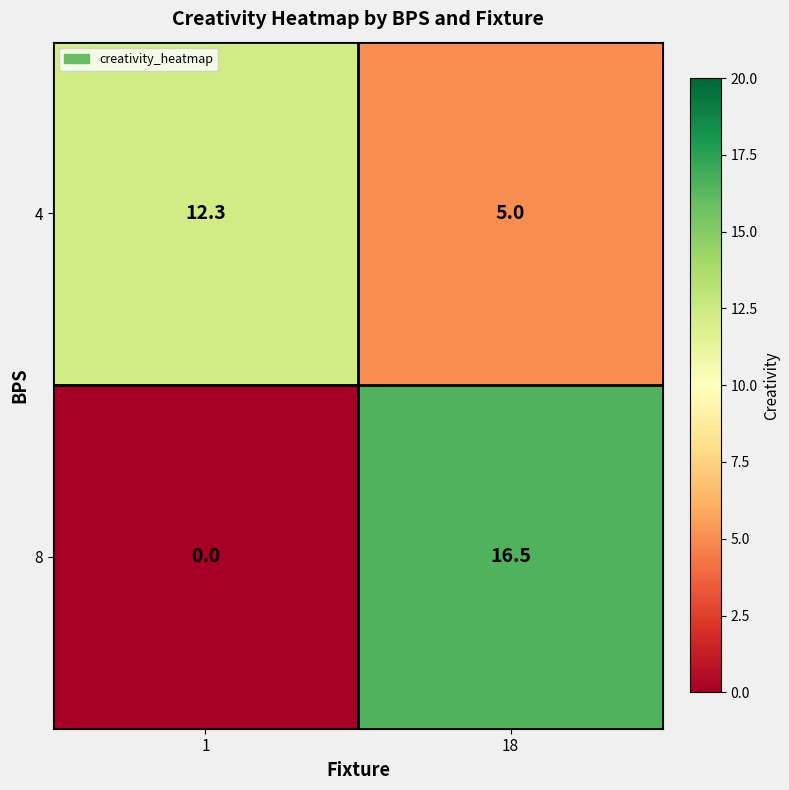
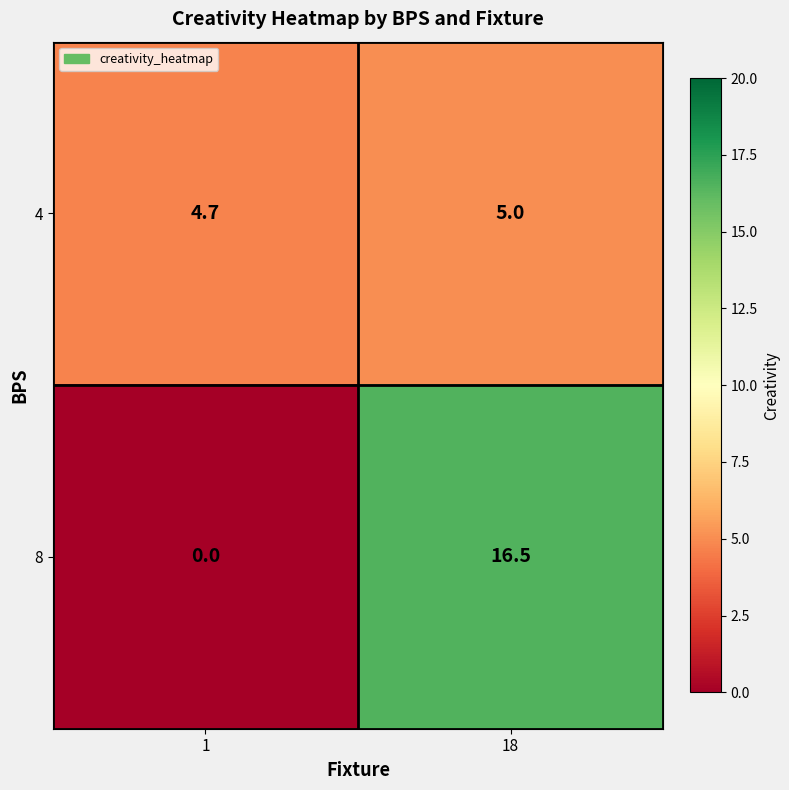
4, 1: 12.3 -> 4.7
